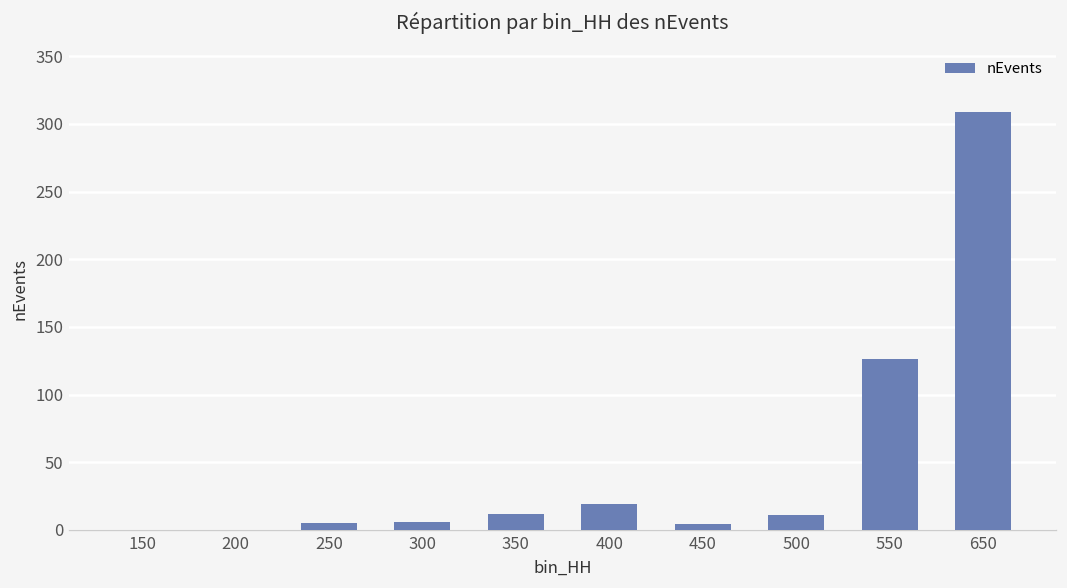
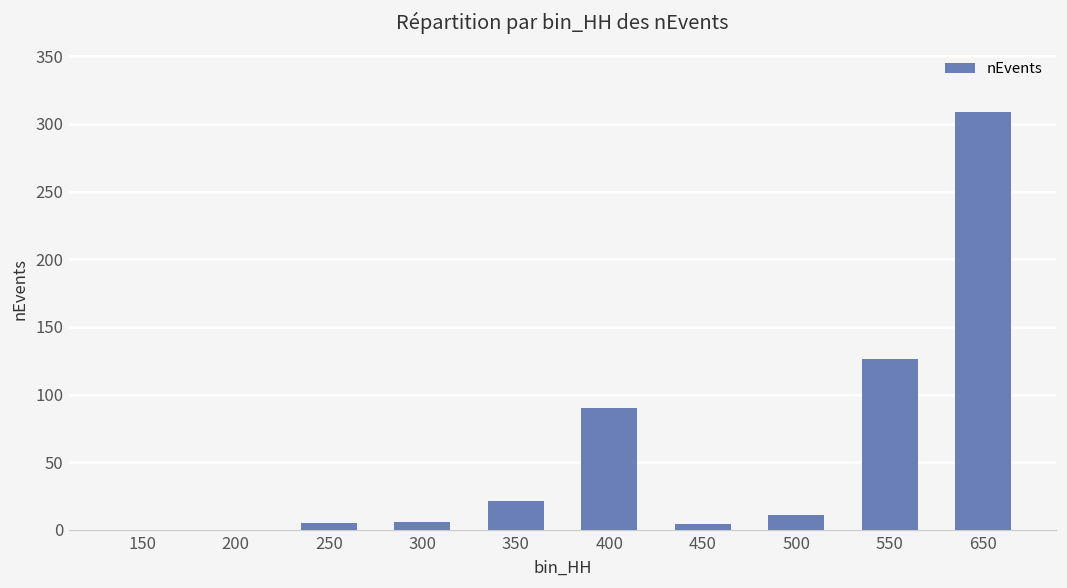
350: 12 -> 21
400: 19 -> 90
